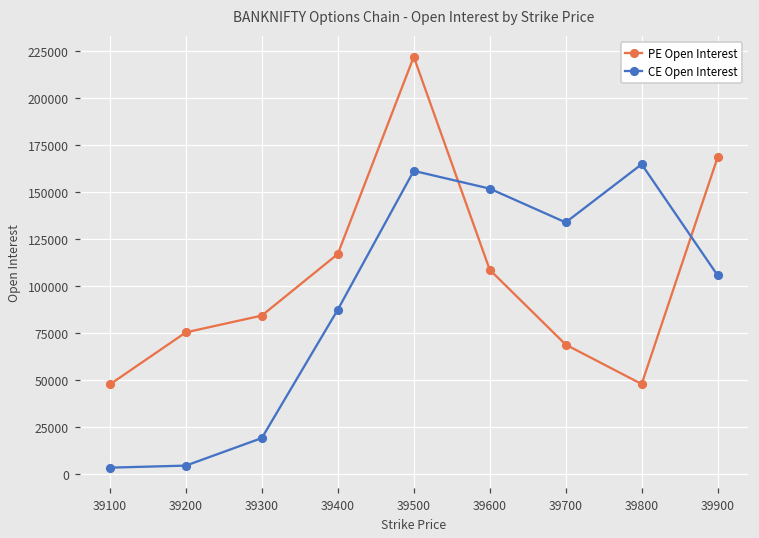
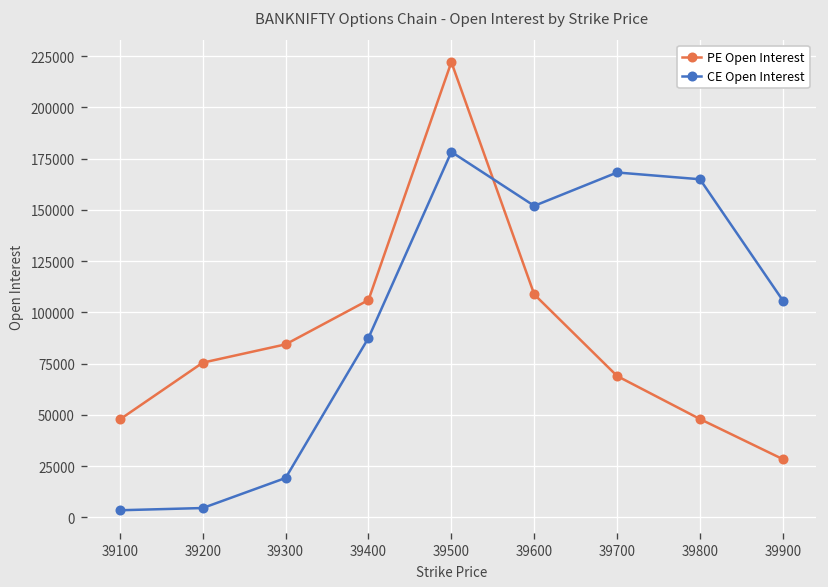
PE Open Interest, 39400: 117000 -> 106000
CE Open Interest, 39500: 161000 -> 178000
CE Open Interest, 39700: 134000 -> 168000
PE Open Interest, 39900: 169000 -> 28000
